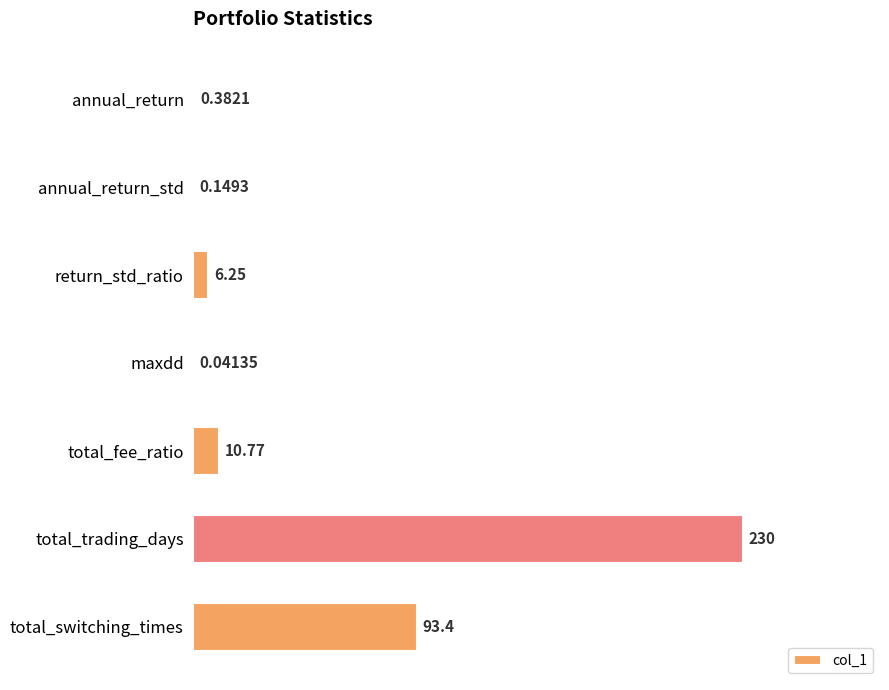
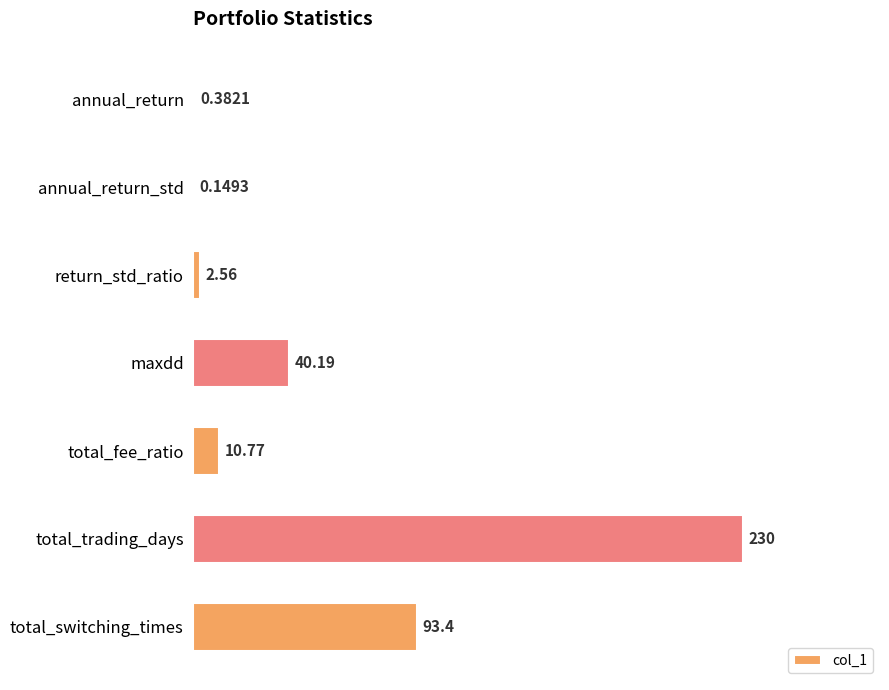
return_std_ratio: 6.25 -> 2.56
maxdd: 0.04135 -> 40.19
